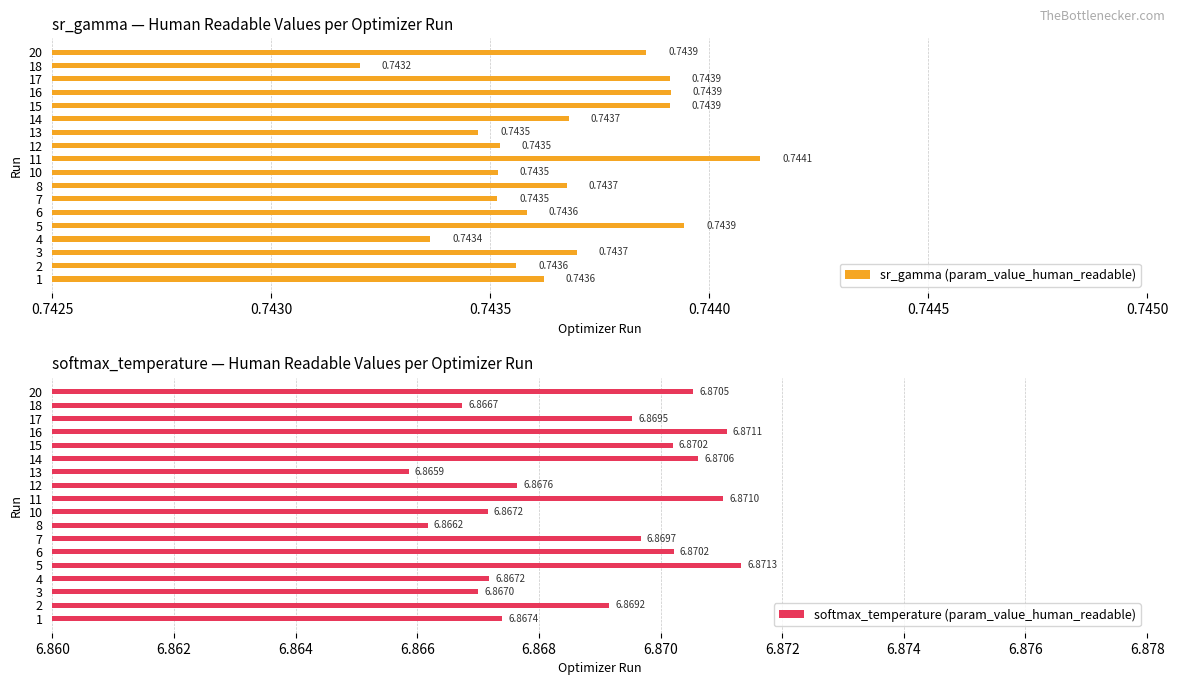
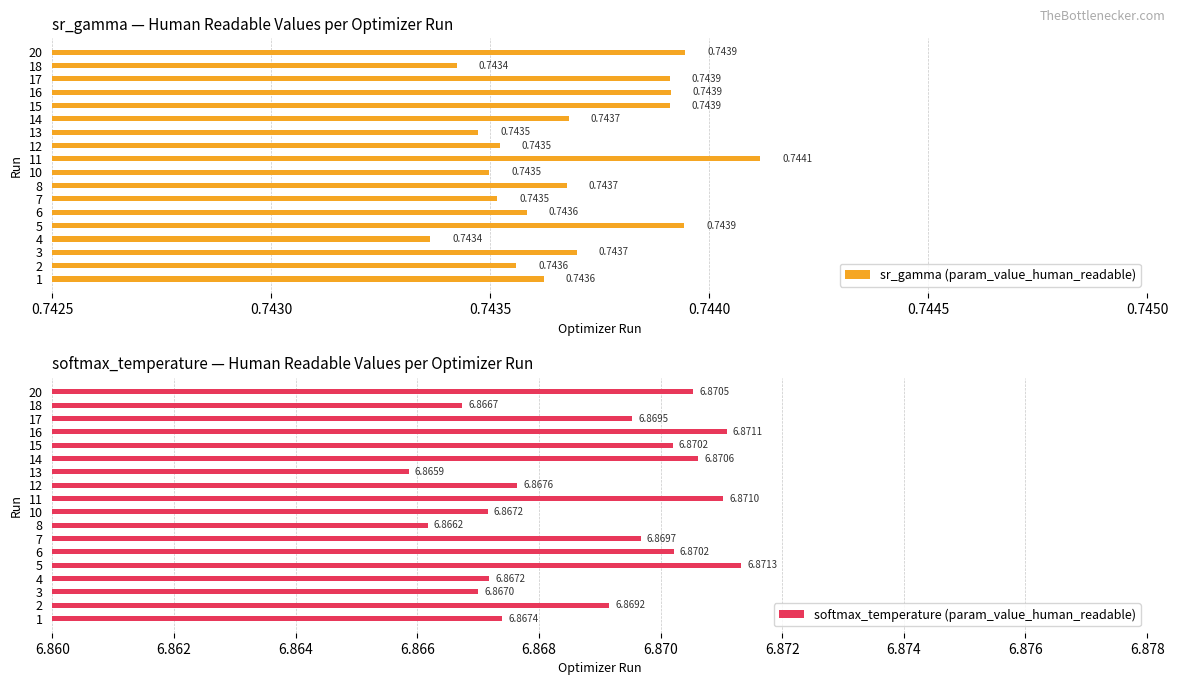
sr_gamma — Human Readable Values per Optimizer Run, 20: 0.74386 -> 0.74395
sr_gamma — Human Readable Values per Optimizer Run, 18: 0.7432 -> 0.7434
sr_gamma — Human Readable Values per Optimizer Run, 10: 0.74352 -> 0.74350
